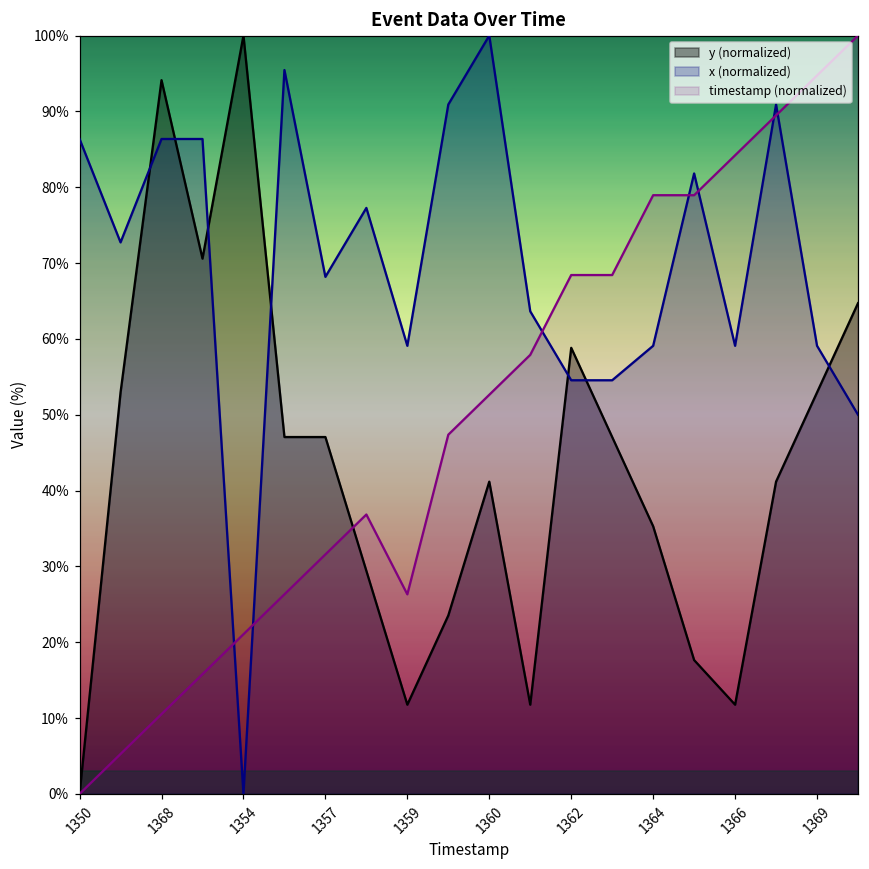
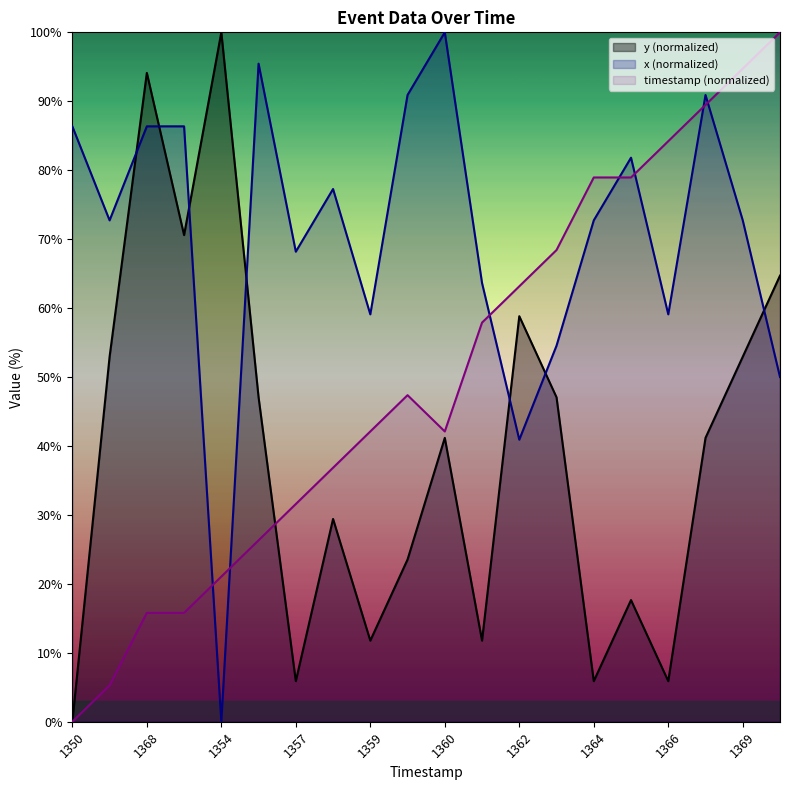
timestamp (normalized), 1368: 11% -> 16%
y (normalized), 1357: 47% -> 6%
timestamp (normalized), 1359: 26% -> 42%
timestamp (normalized), 1360: 53% -> 42%
x (normalized), 1362: 55% -> 41%
timestamp (normalized), 1362: 68% -> 63%
y (normalized), 1364: 35% -> 6%
x (normalized), 1364: 59% -> 73%
y (normalized), 1366: 12% -> 6%
x (normalized), 1369: 59% -> 73%
